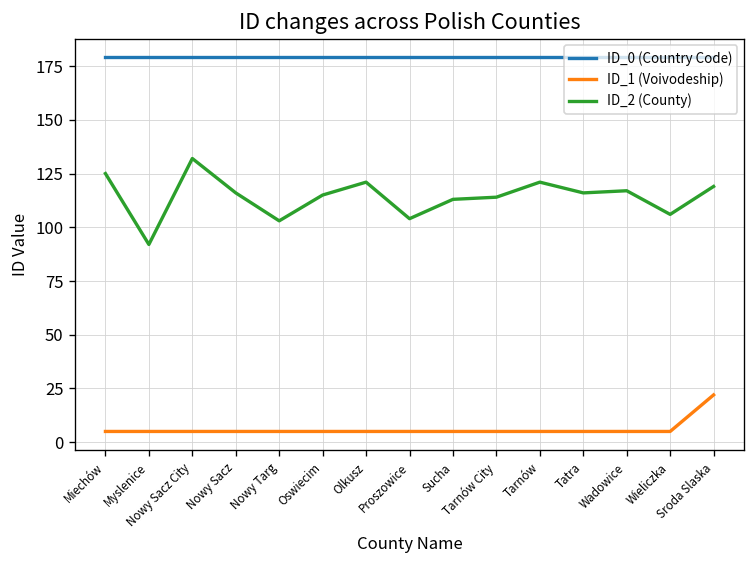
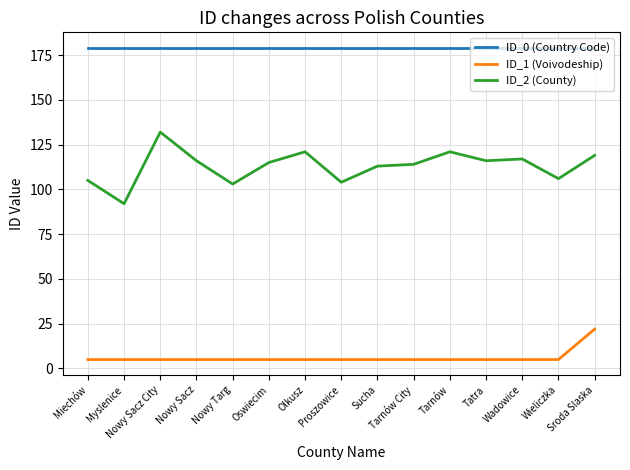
ID_2 (County), Miechów: 125 -> 105
